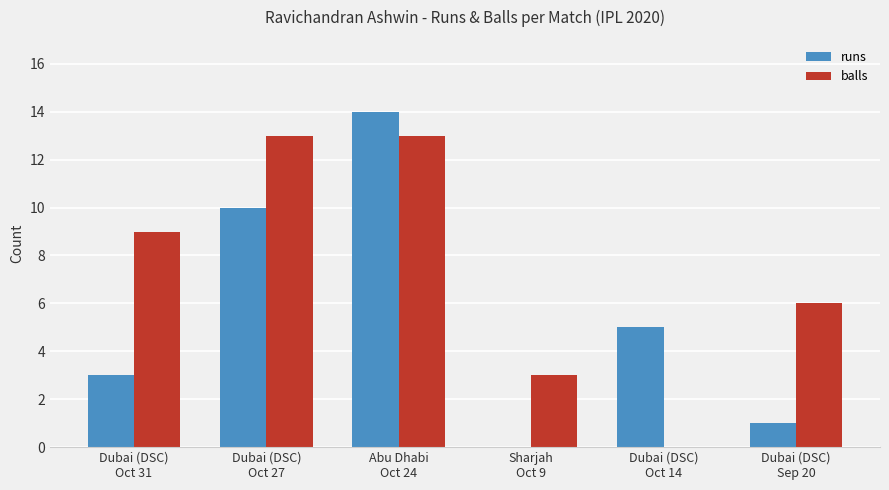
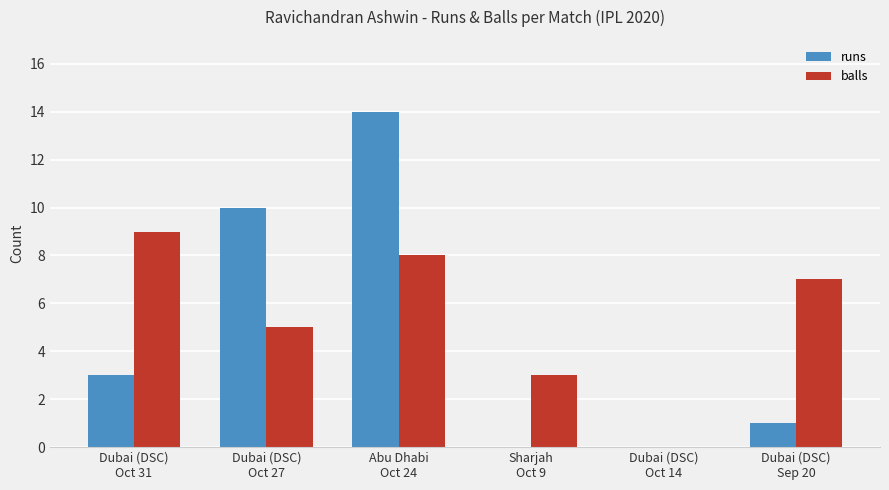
balls, Dubai (DSC) Oct 27: 13 -> 5
balls, Abu Dhabi Oct 24: 13 -> 8
runs, Dubai (DSC) Oct 14: 5 -> 0
balls, Dubai (DSC) Sep 20: 6 -> 7
